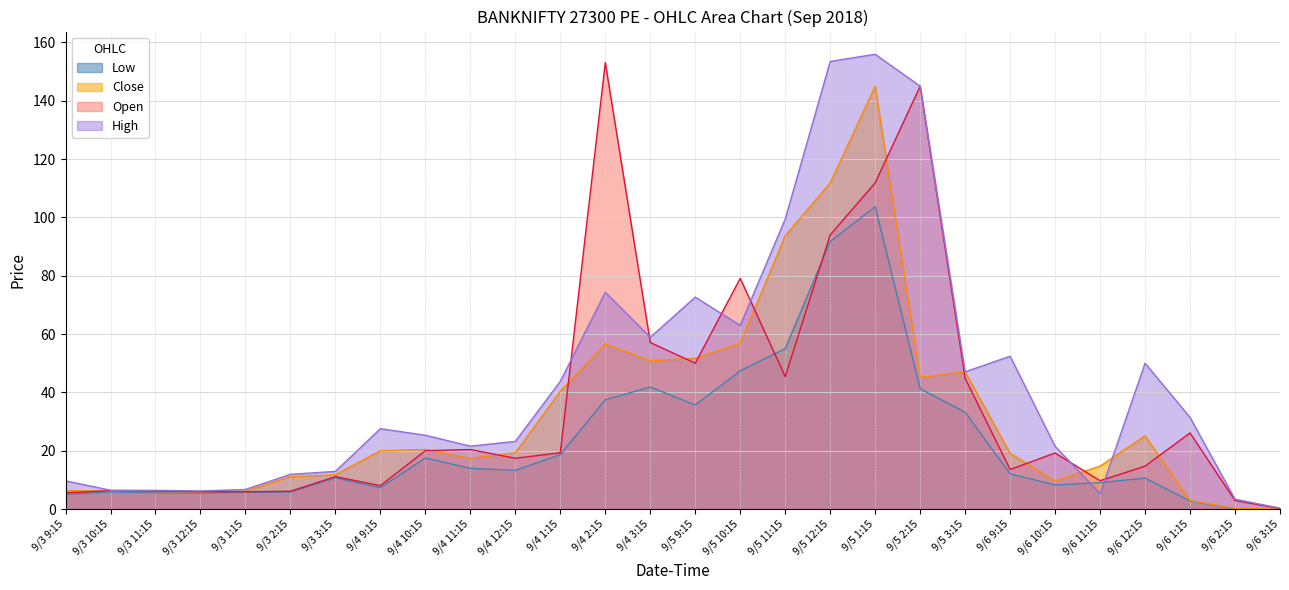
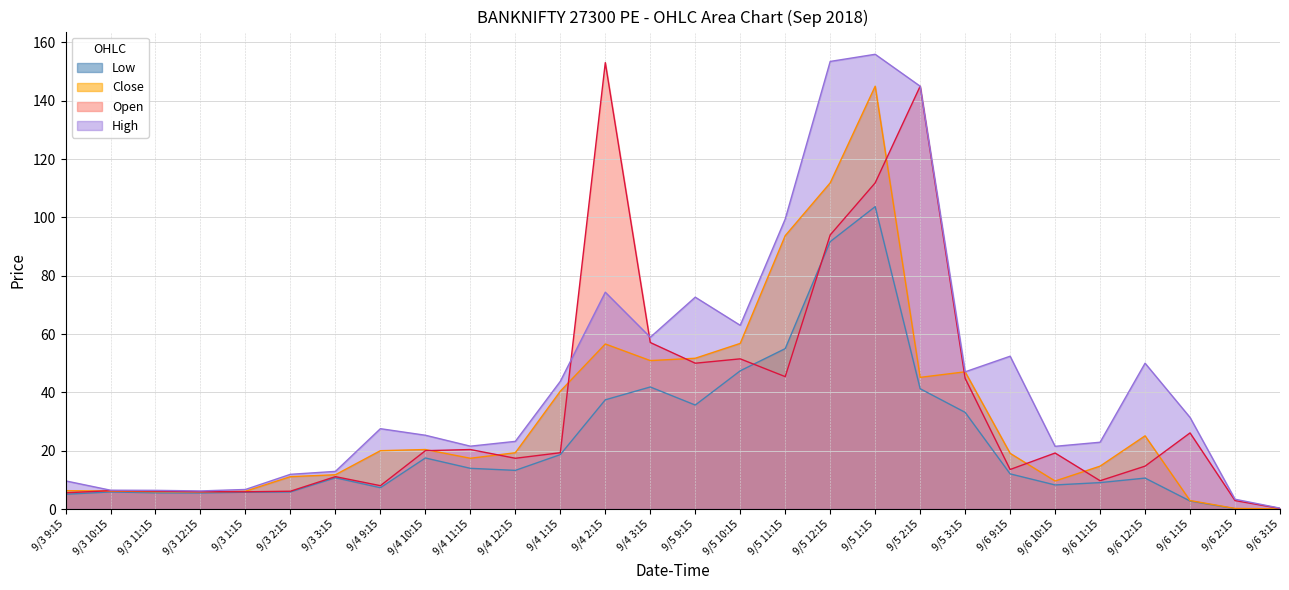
Open, 9/5 10:15: 79 -> 52
High, 9/6 11:15: 5 -> 23
